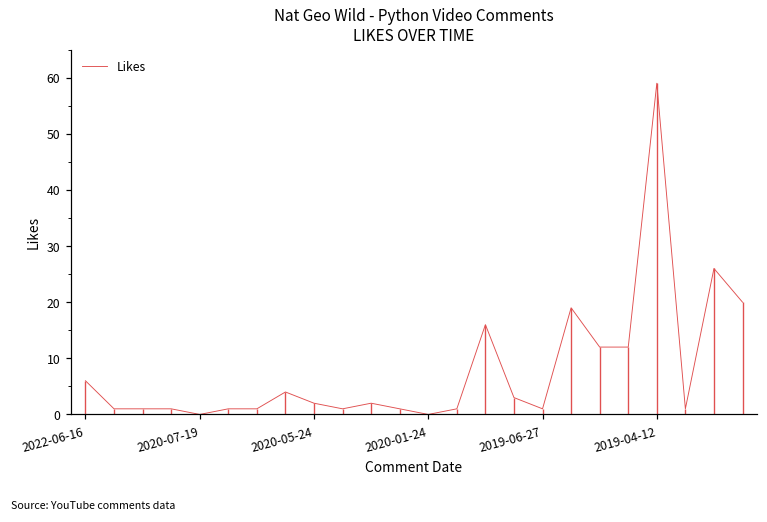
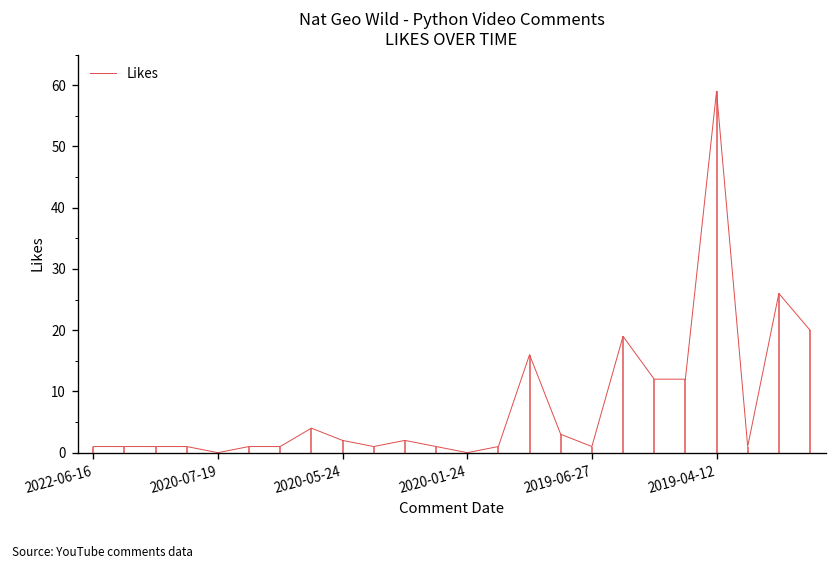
2022-06-16: 6 -> 1
